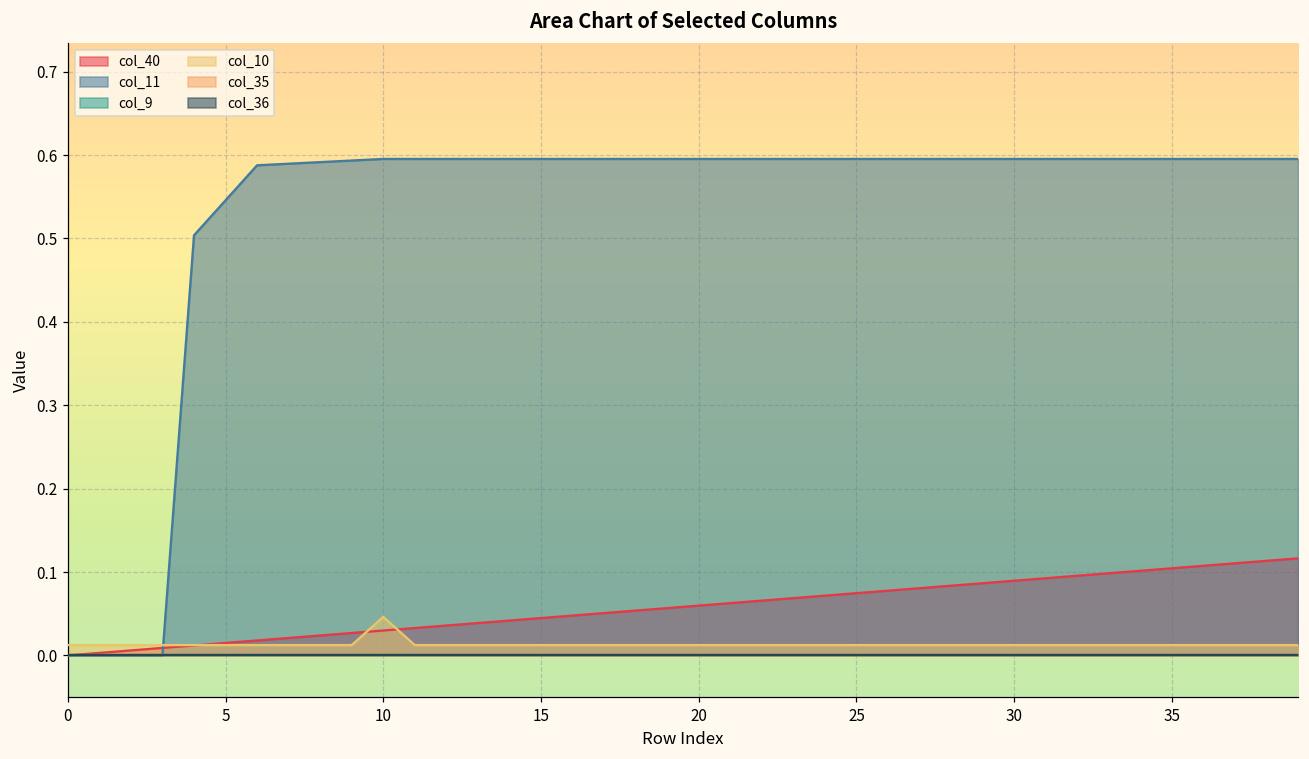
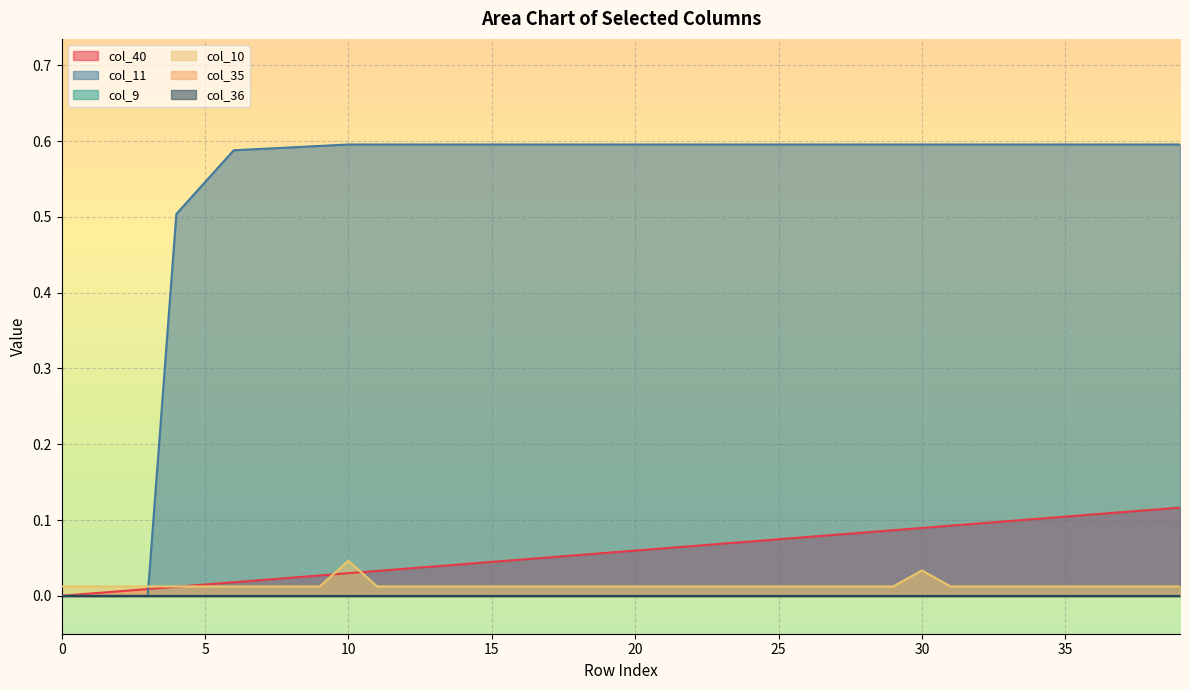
col_10, 30: 0.01 -> 0.03
